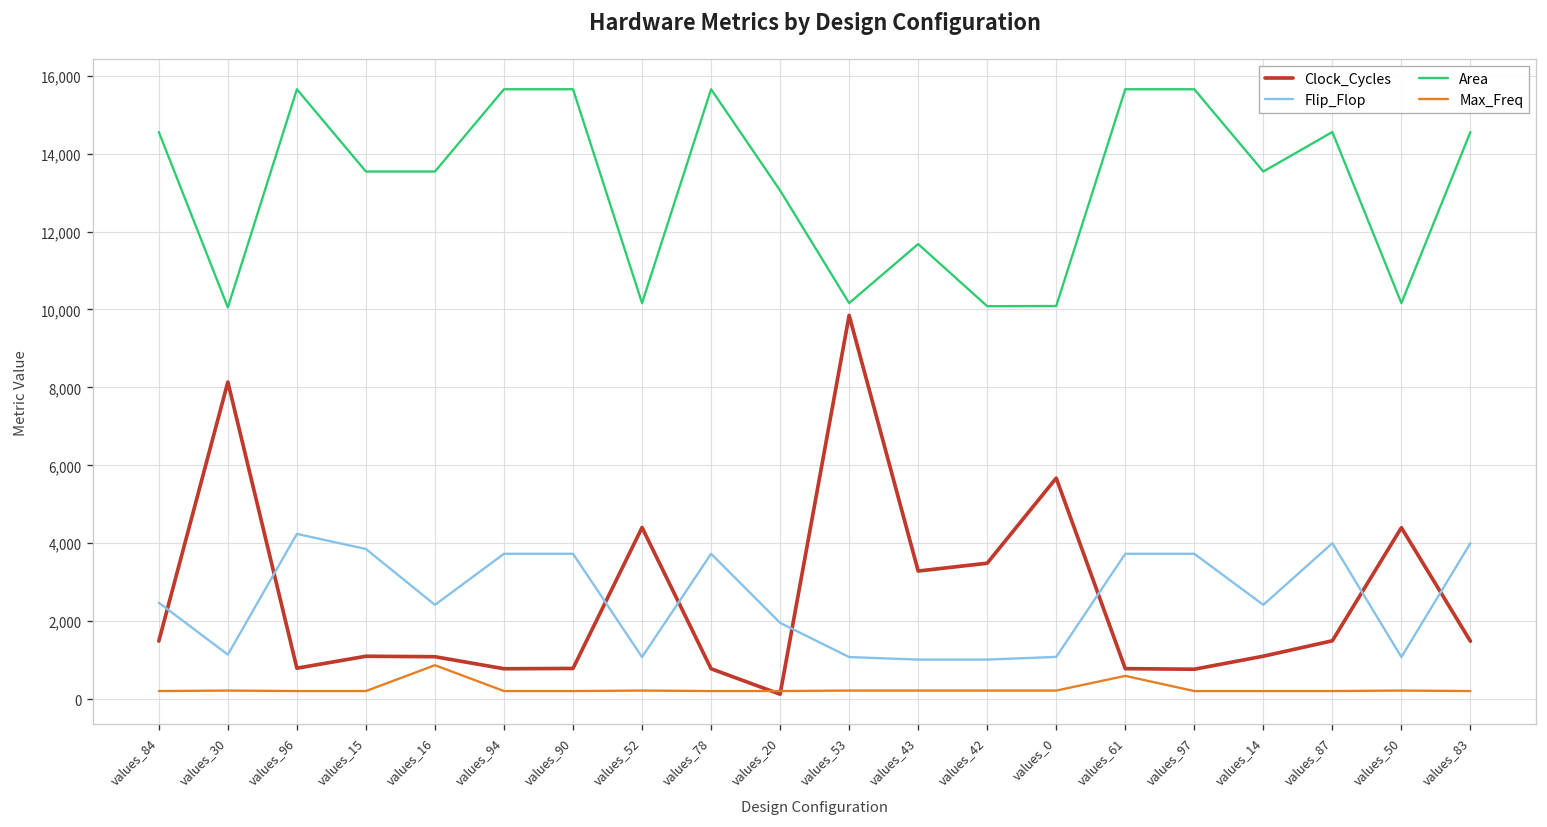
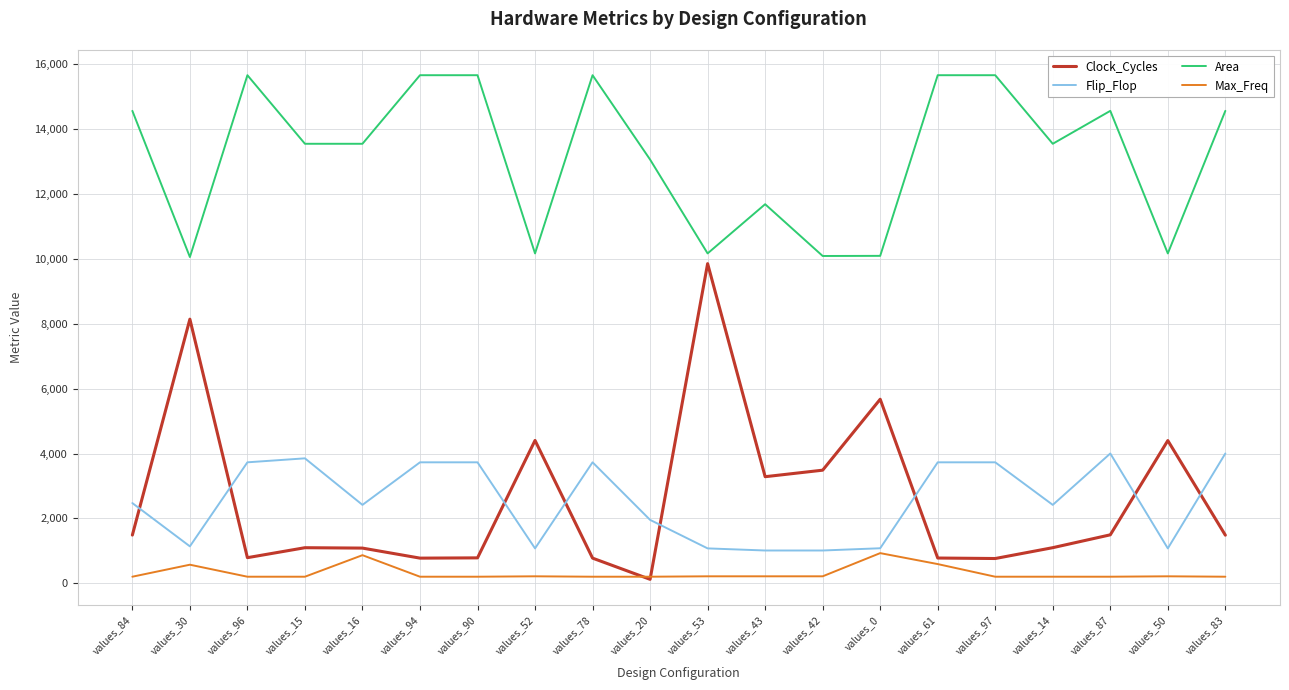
Max_Freq, values_30: 200 -> 600
Flip_Flop, values_96: 4,200 -> 3,700
Max_Freq, values_0: 200 -> 900
